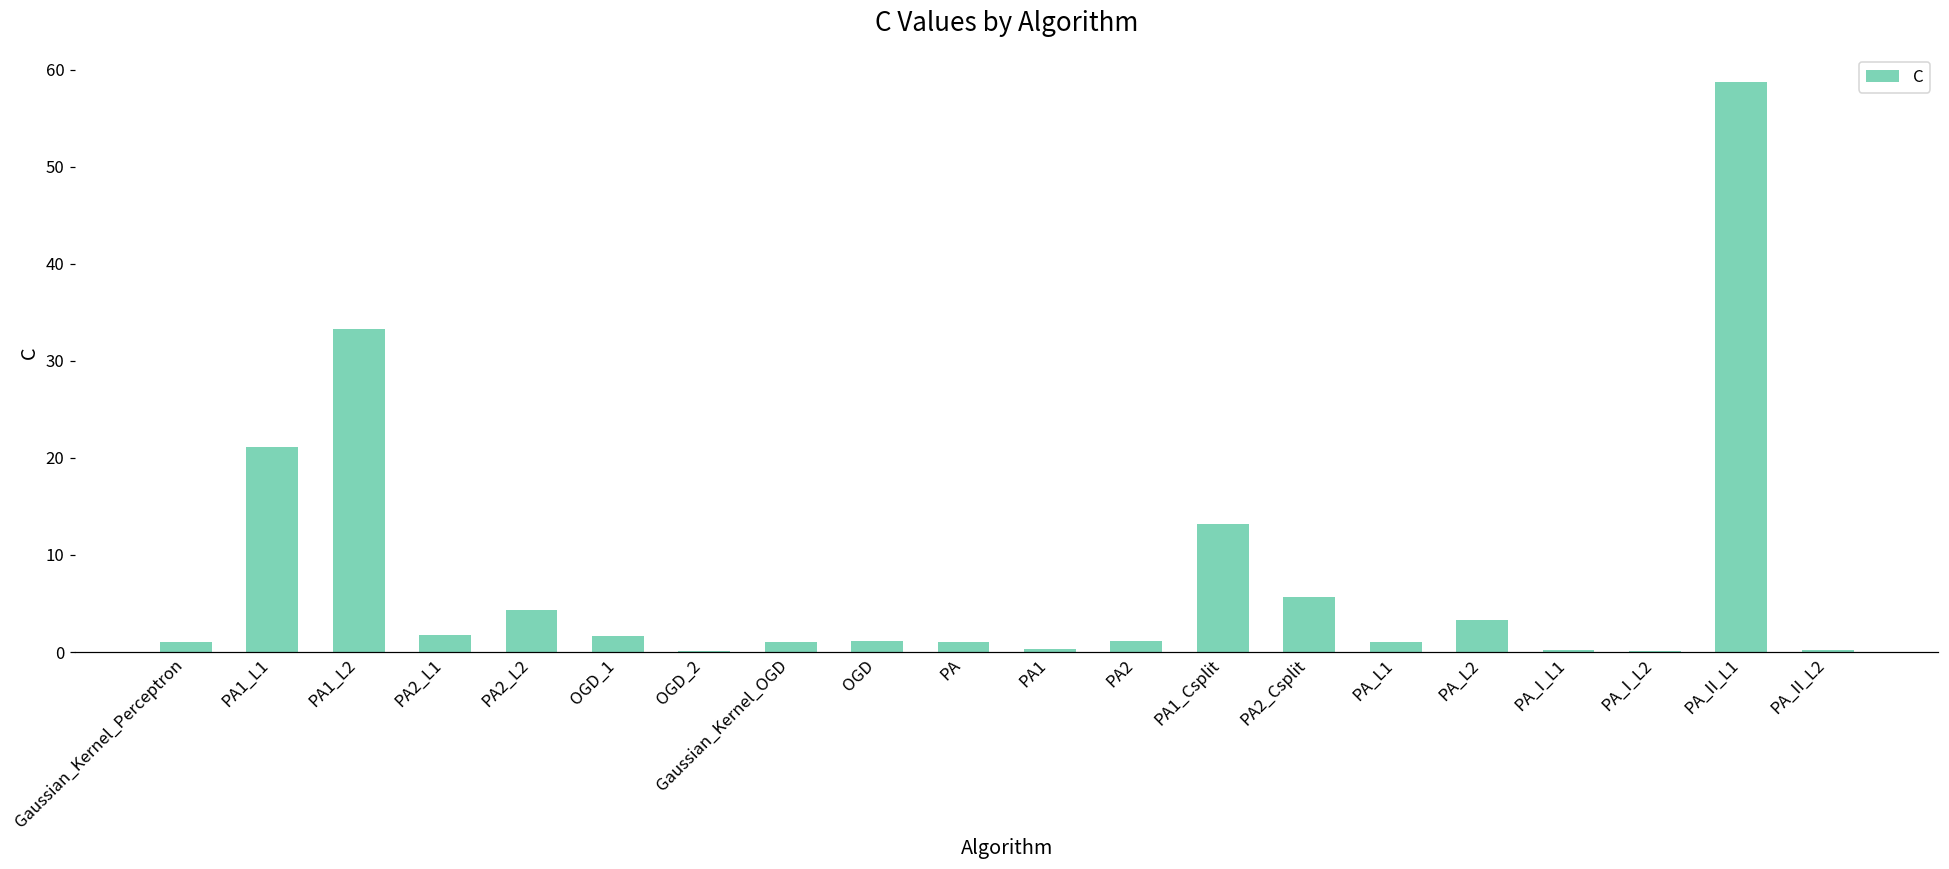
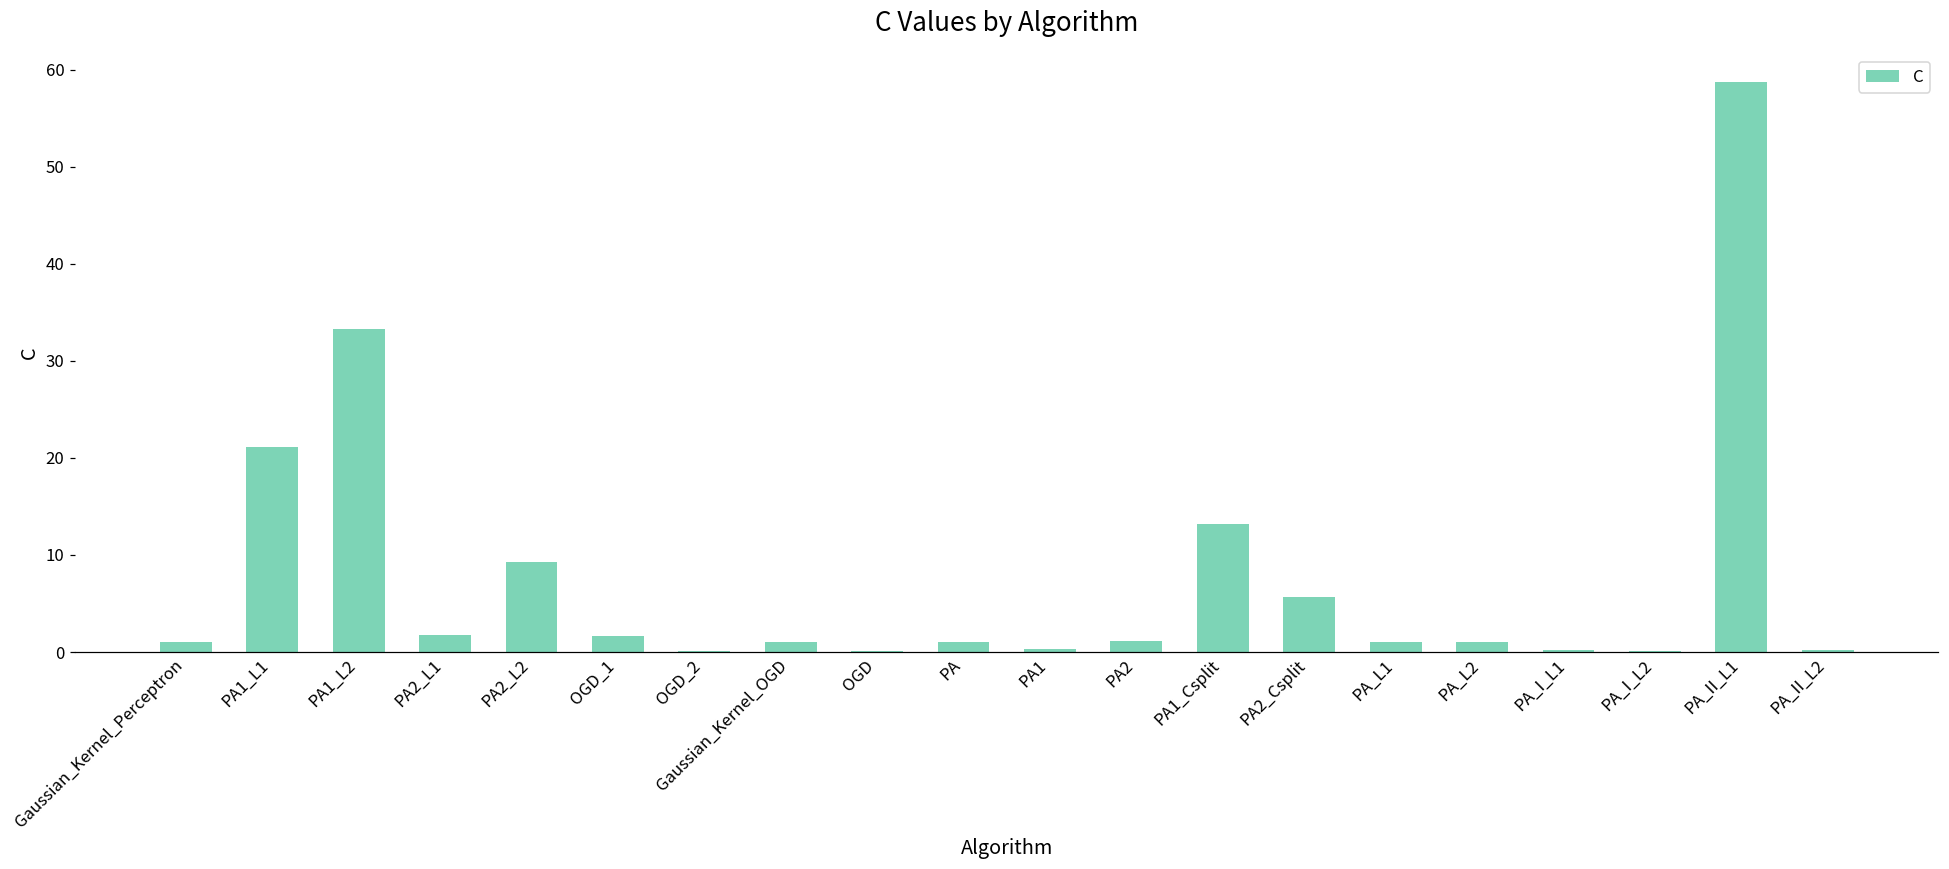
PA2_L2: 4 -> 9
OGD: 1 -> 0
PA_L2: 3 -> 1
